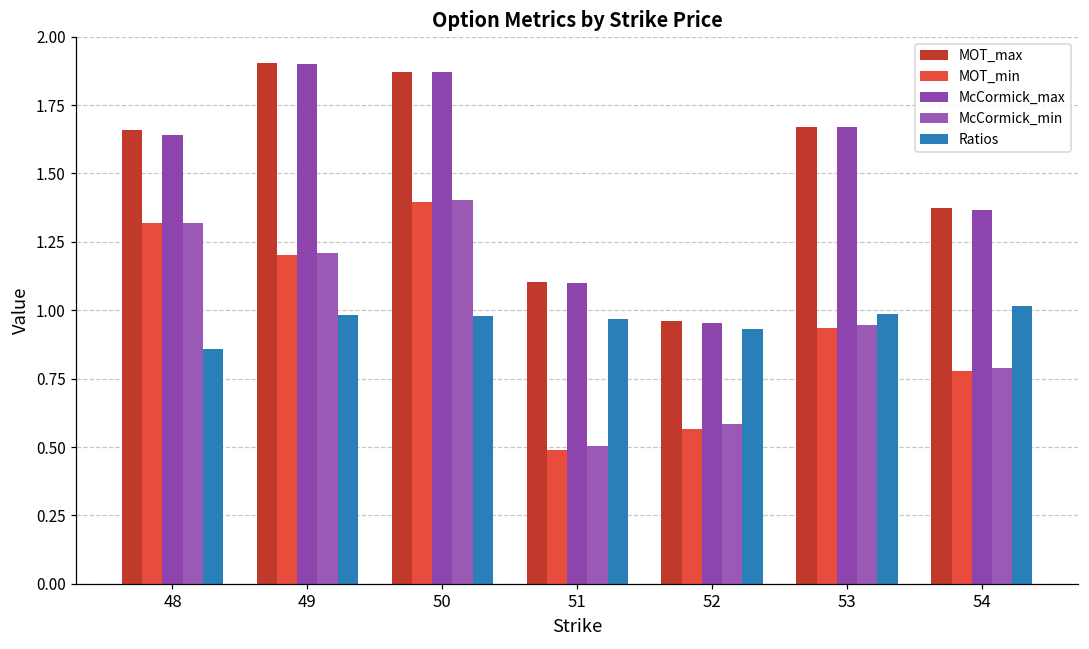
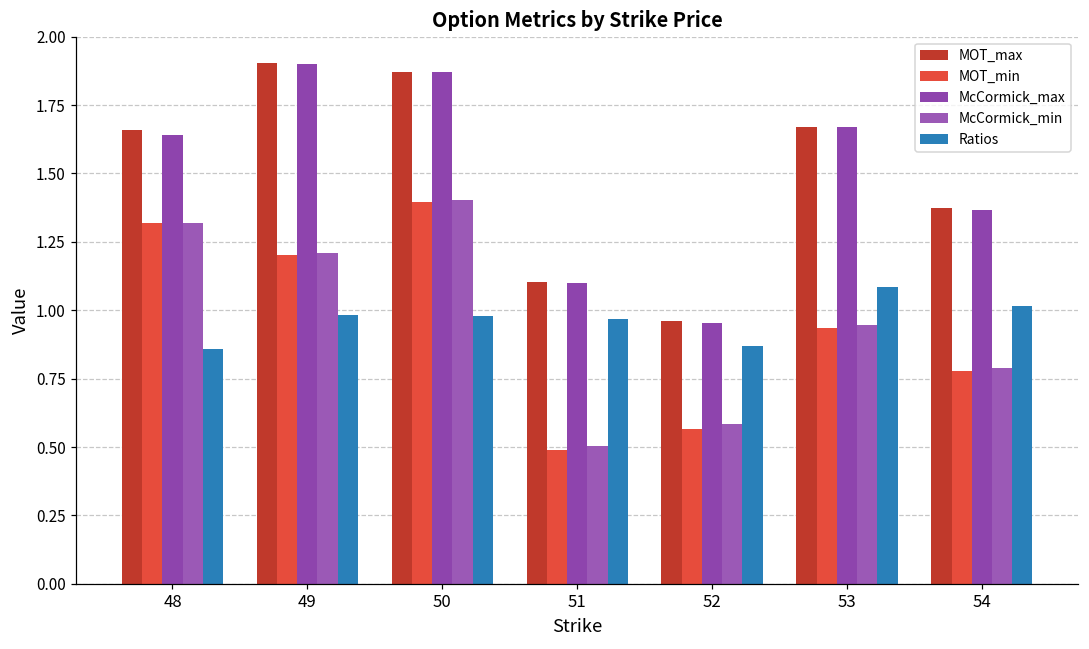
Ratios, 52: 0.93 -> 0.87
Ratios, 53: 0.98 -> 1.08
